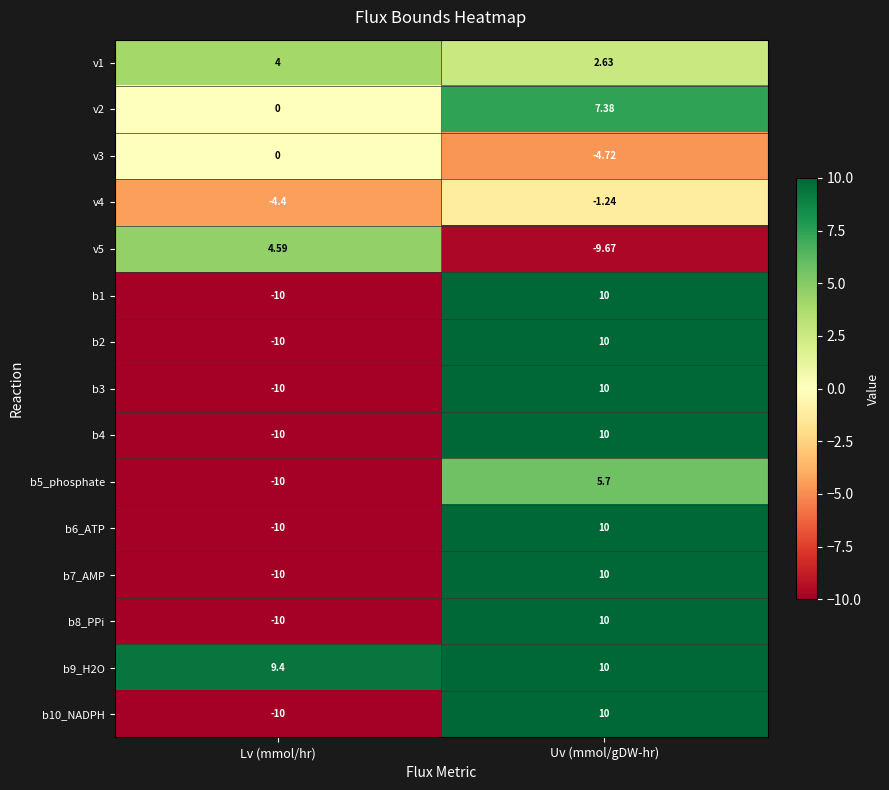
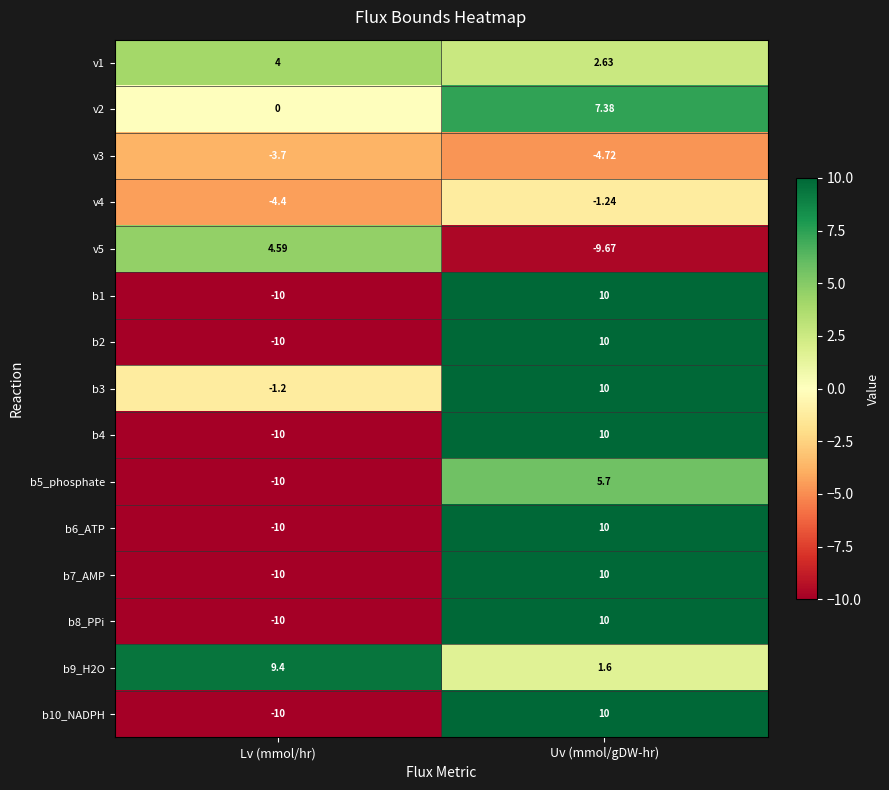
v3, Lv (mmol/hr): 0 -> -3.7
b3, Lv (mmol/hr): -10 -> -1.2
b9_H2O, Uv (mmol/gDW-hr): 10 -> 1.6
